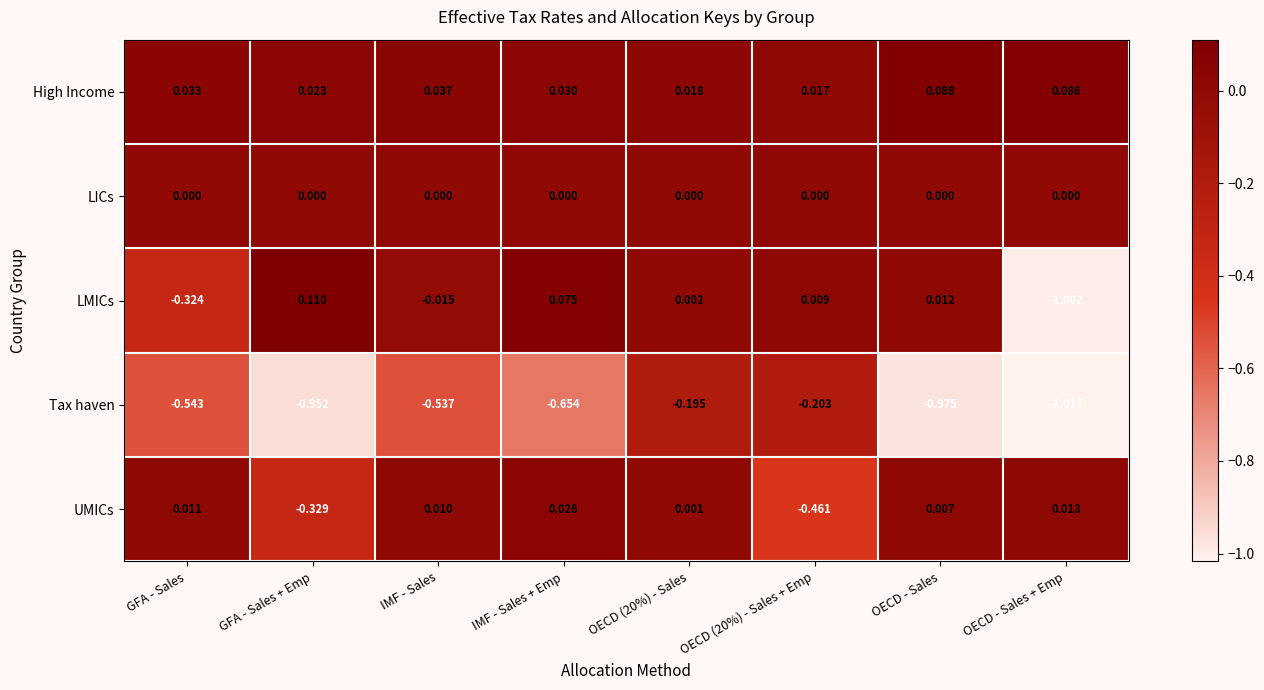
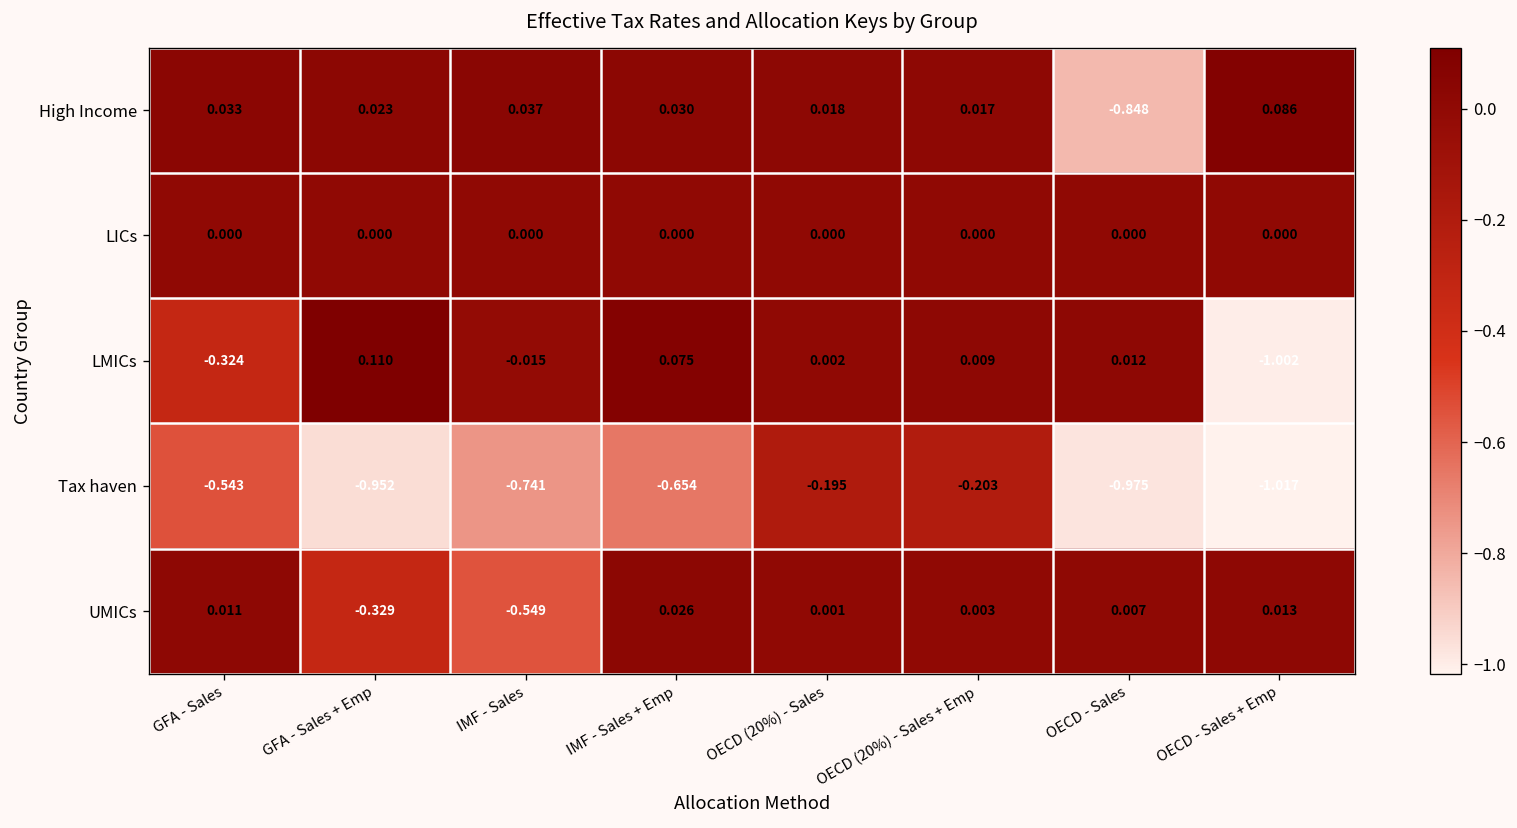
High Income, OECD - Sales: 0.088 -> -0.848
Tax haven, IMF - Sales: -0.537 -> -0.741
UMICs, IMF - Sales: 0.010 -> -0.549
UMICs, OECD (20%) - Sales + Emp: -0.461 -> 0.003
